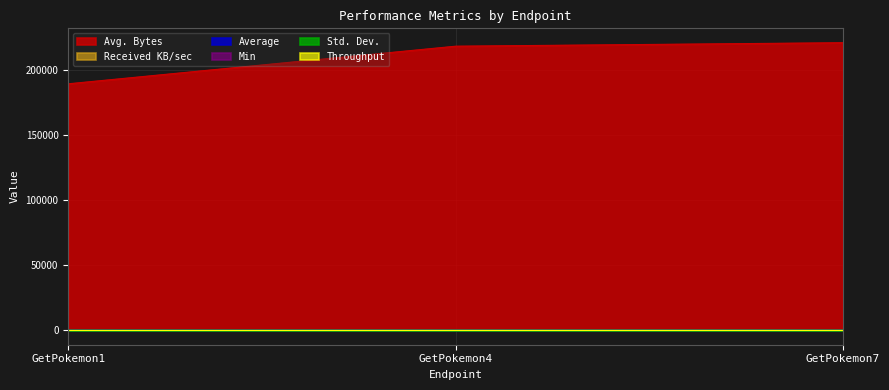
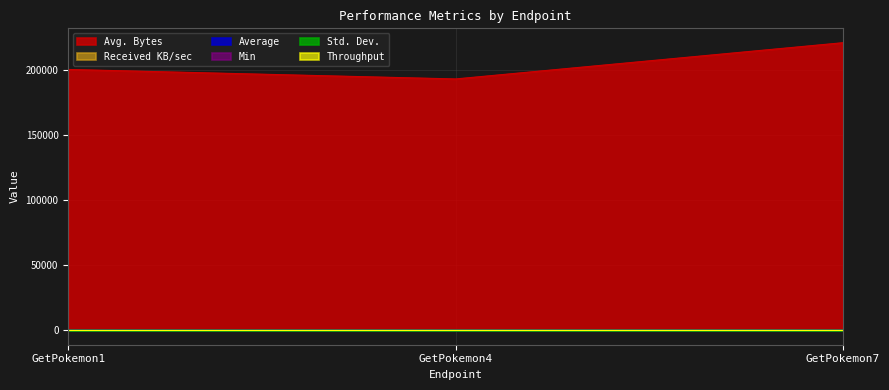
Avg. Bytes, GetPokemon1: 190000 -> 201000
Avg. Bytes, GetPokemon4: 219000 -> 193000
